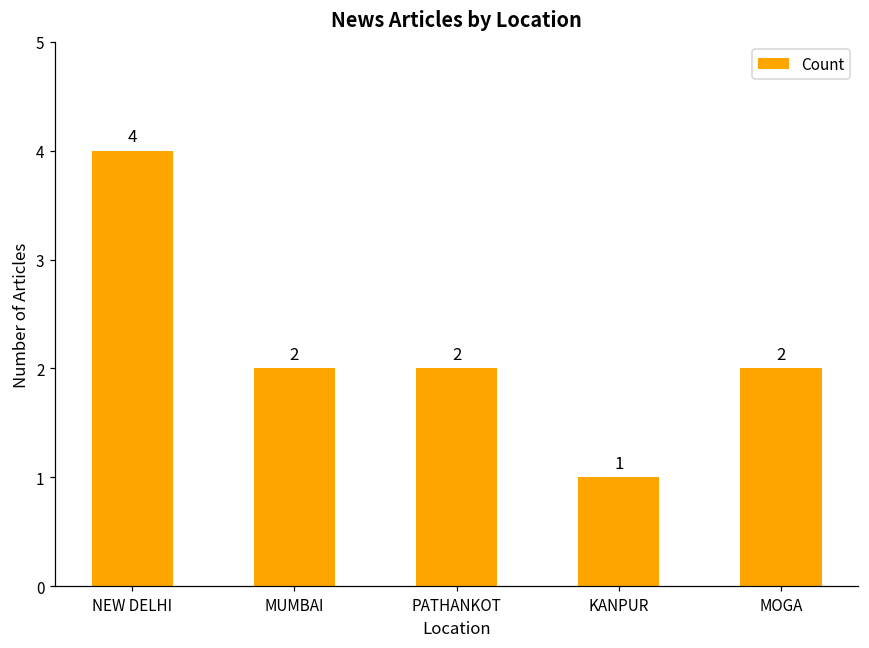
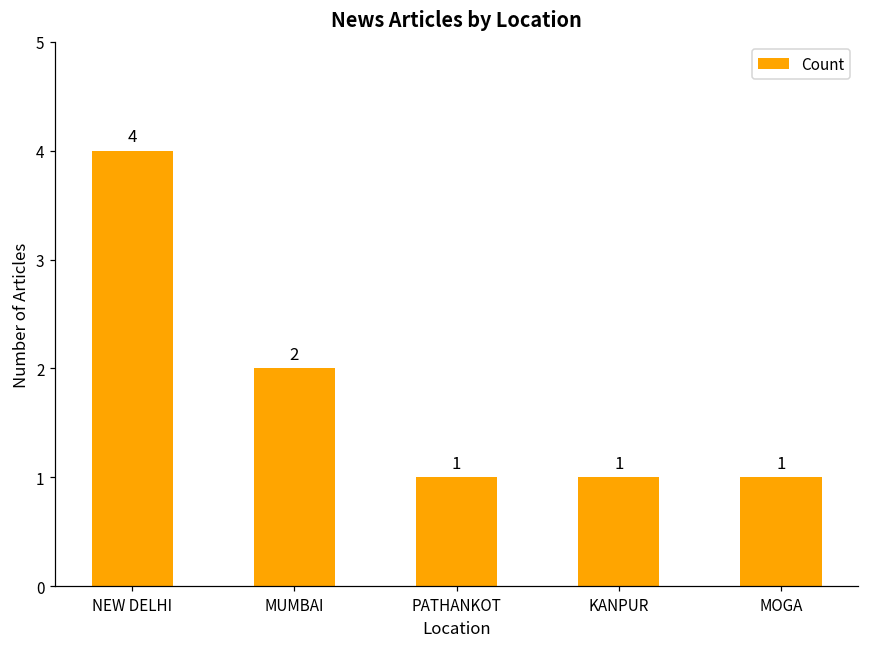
PATHANKOT: 2 -> 1
MOGA: 2 -> 1
